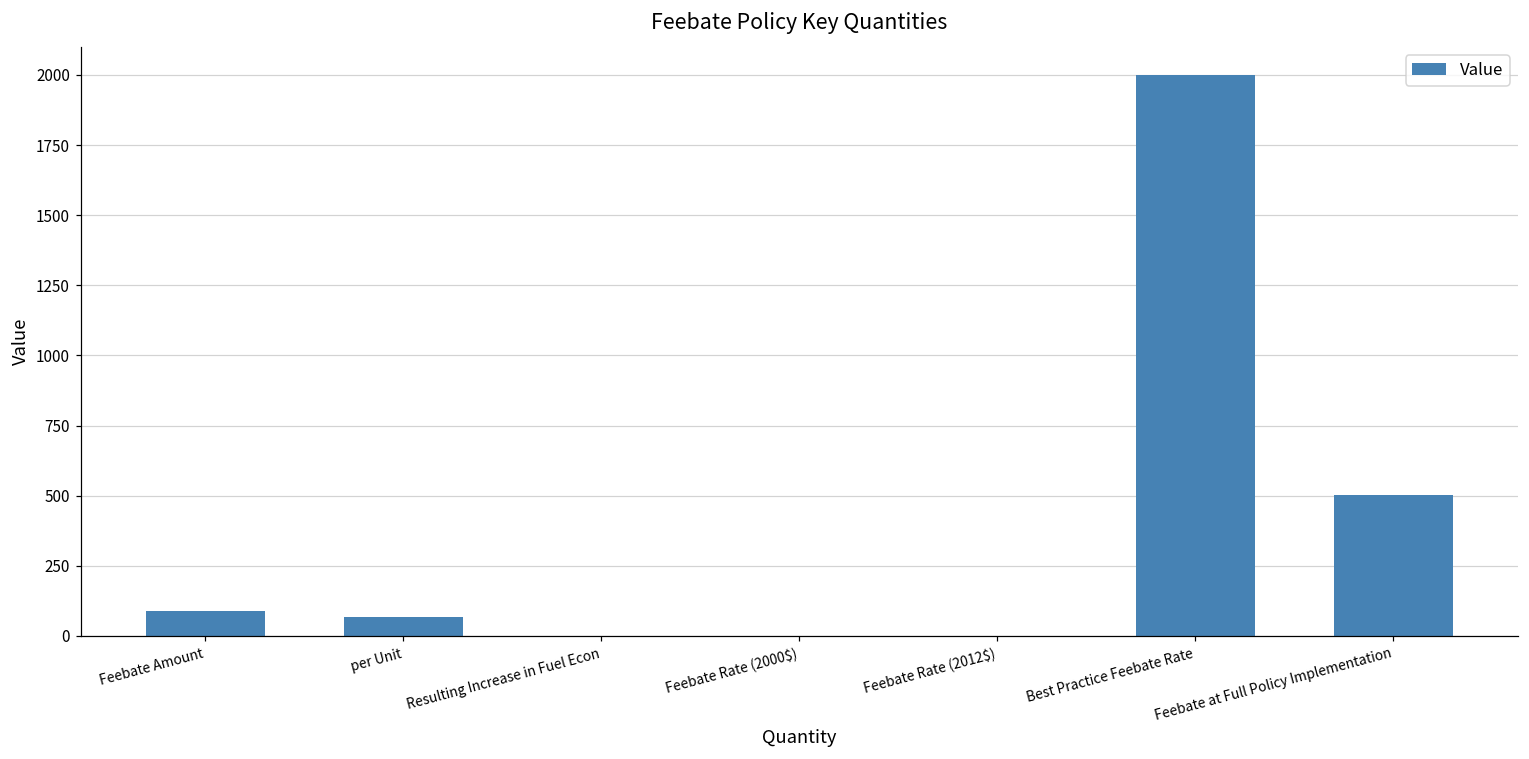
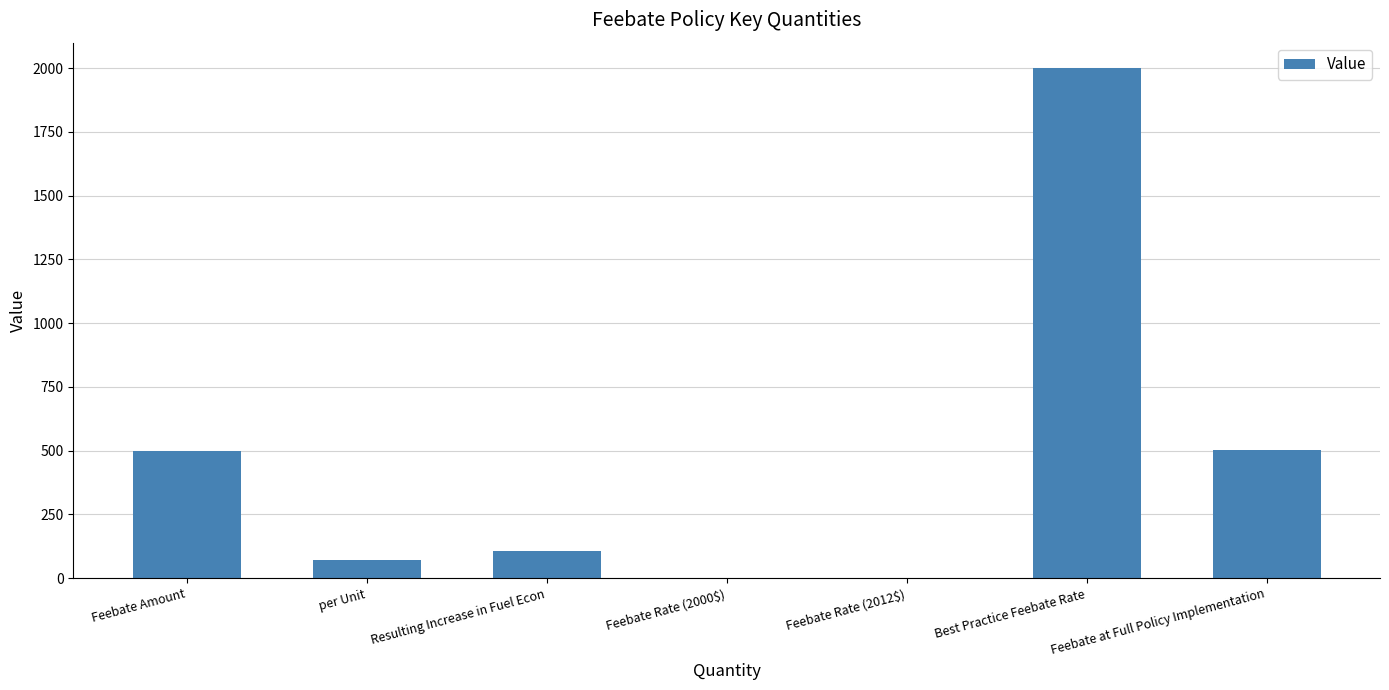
Feebate Amount: 90 -> 500
Resulting Increase in Fuel Econ: 0 -> 110
